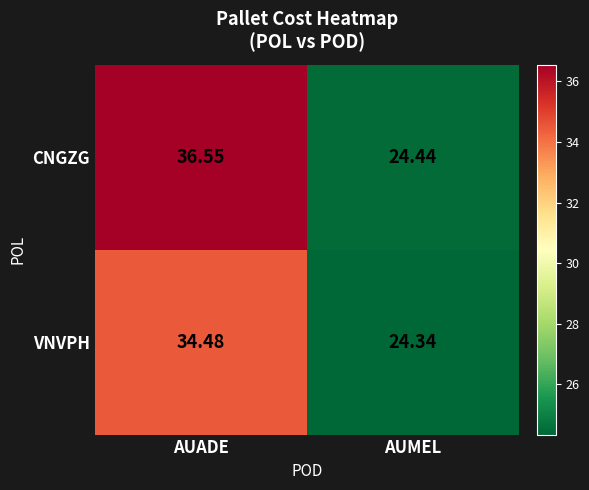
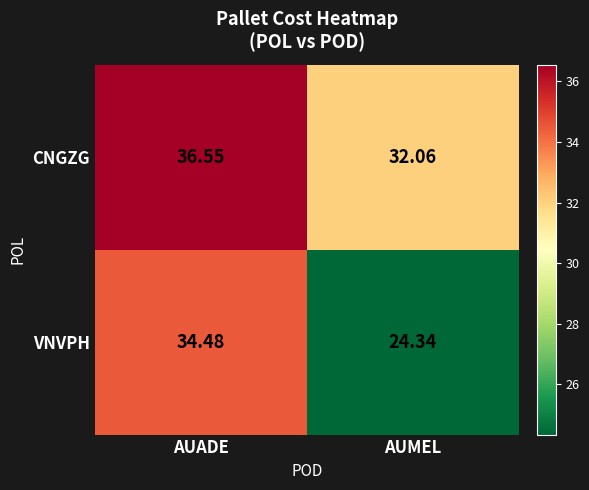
CNGZG, AUMEL: 24.44 -> 32.06
